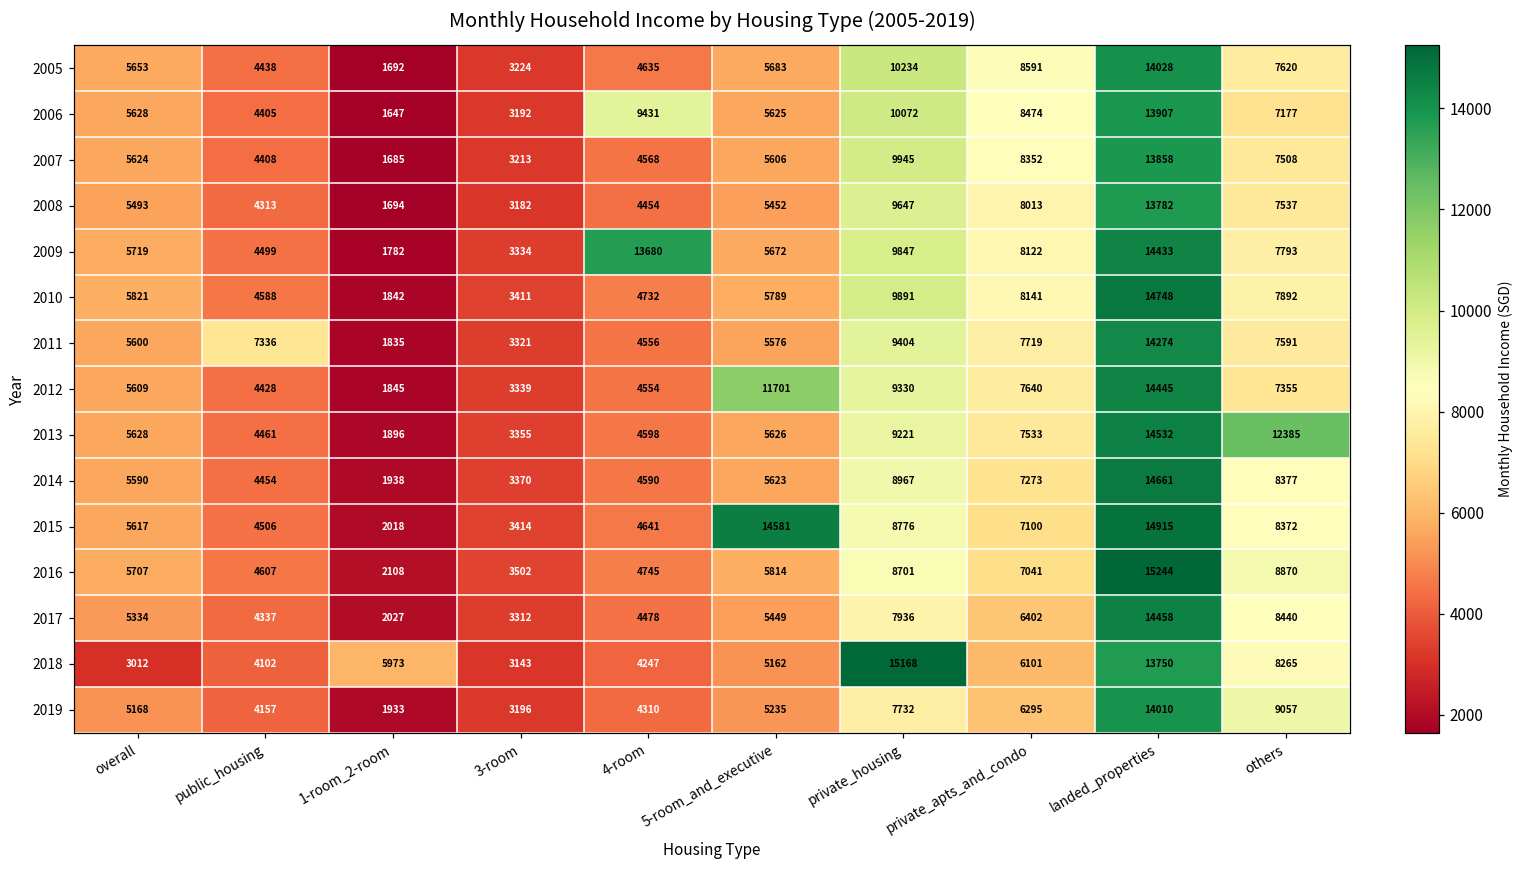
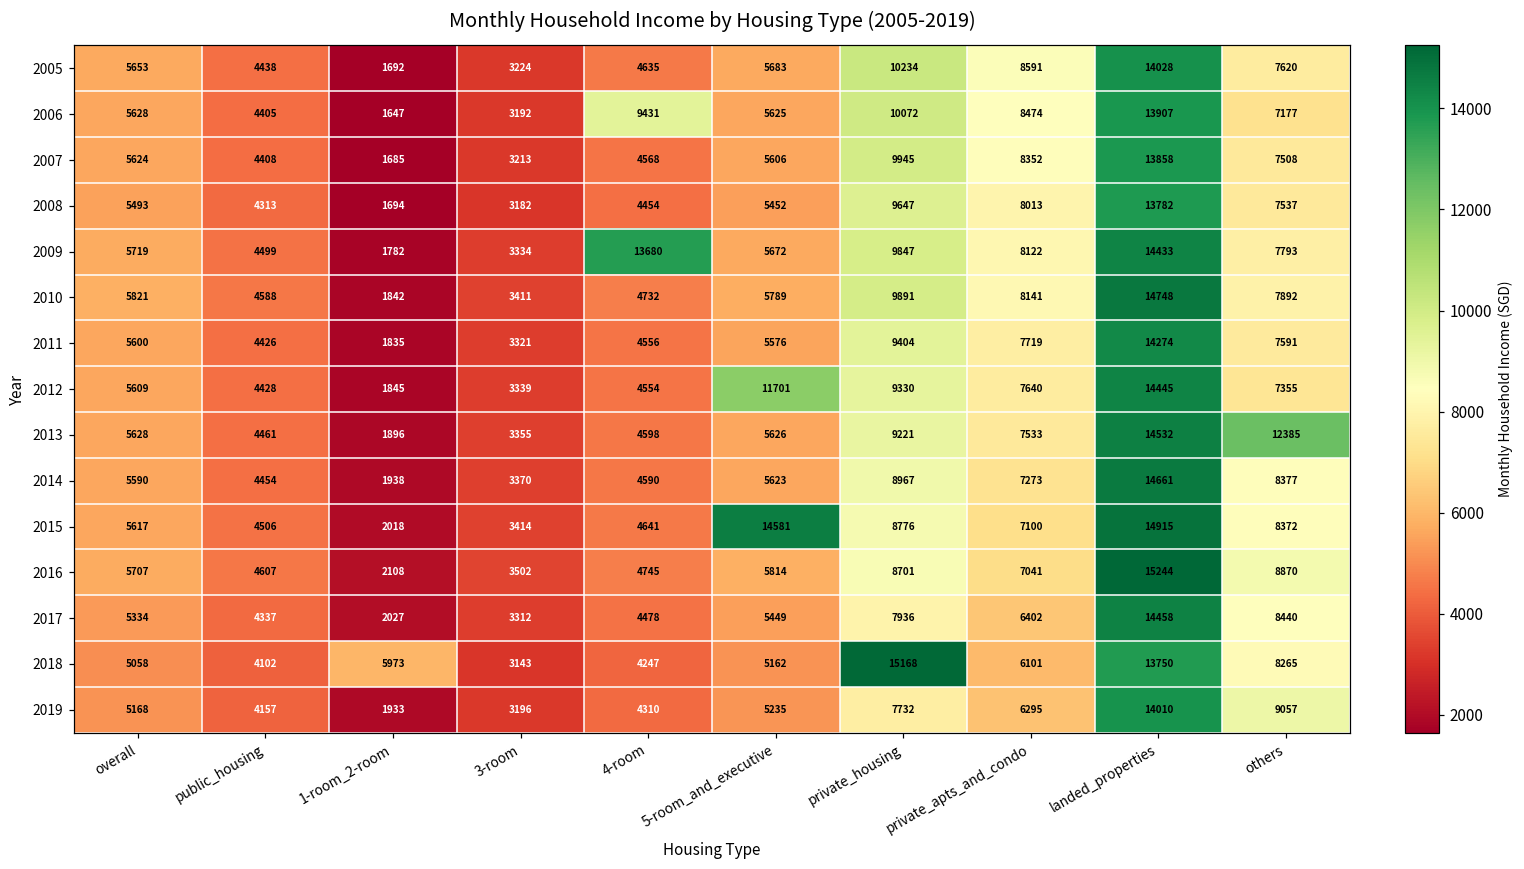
2011, public_housing: 7336 -> 4426
2018, overall: 3012 -> 5058
